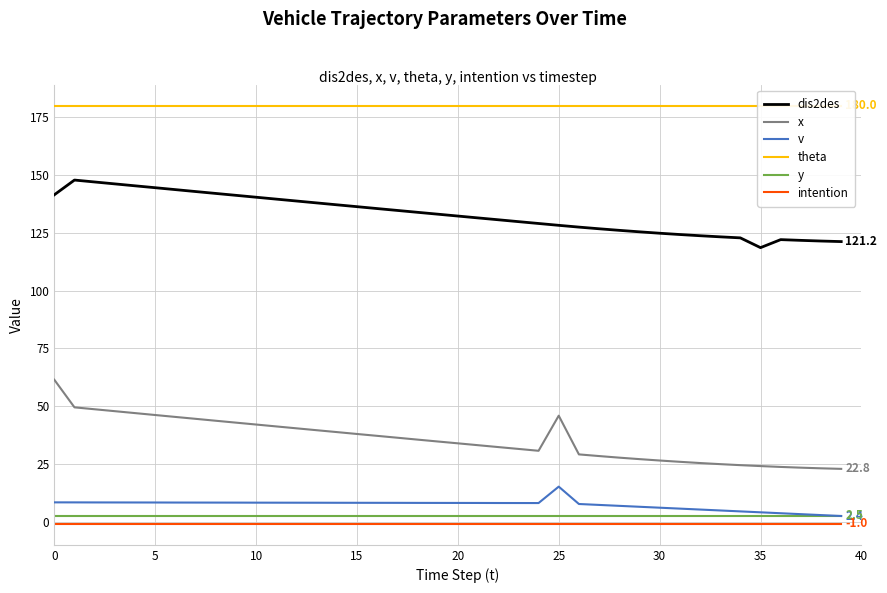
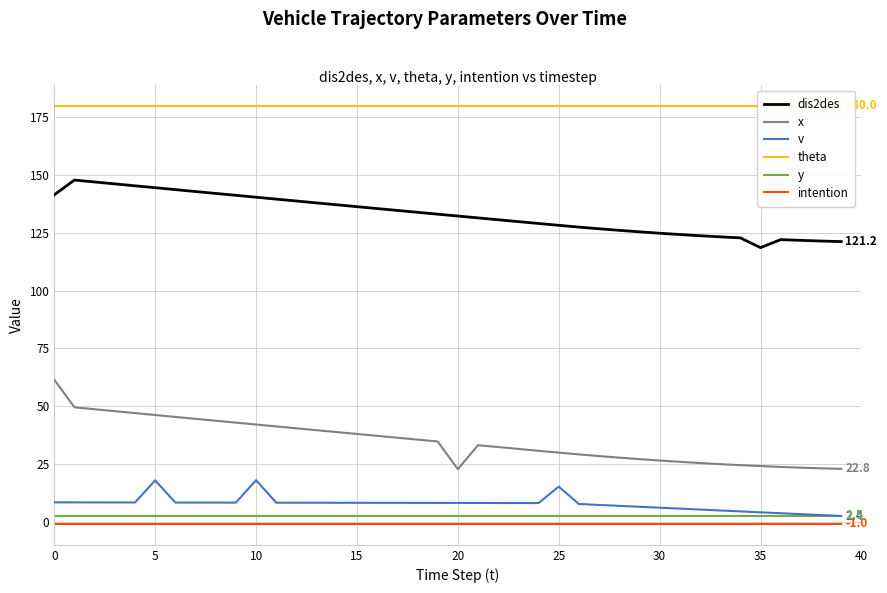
v, 5: 8 -> 18
v, 10: 8 -> 18
x, 20: 34 -> 23
x, 25: 46 -> 30
